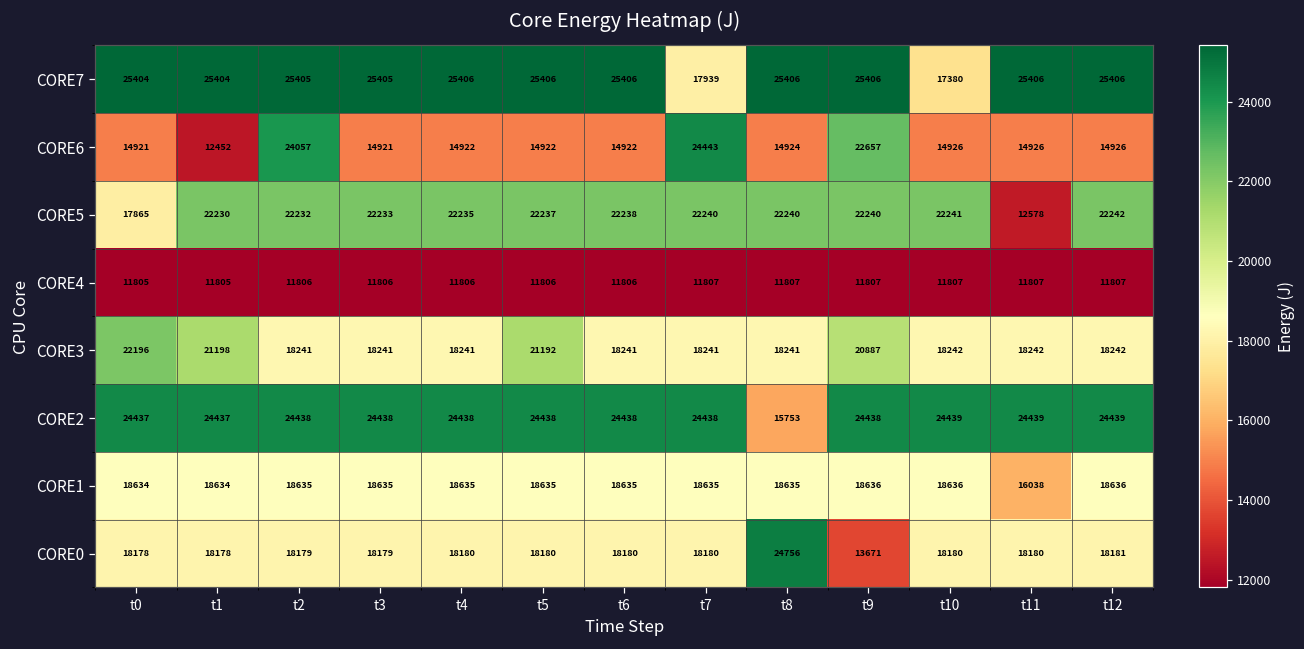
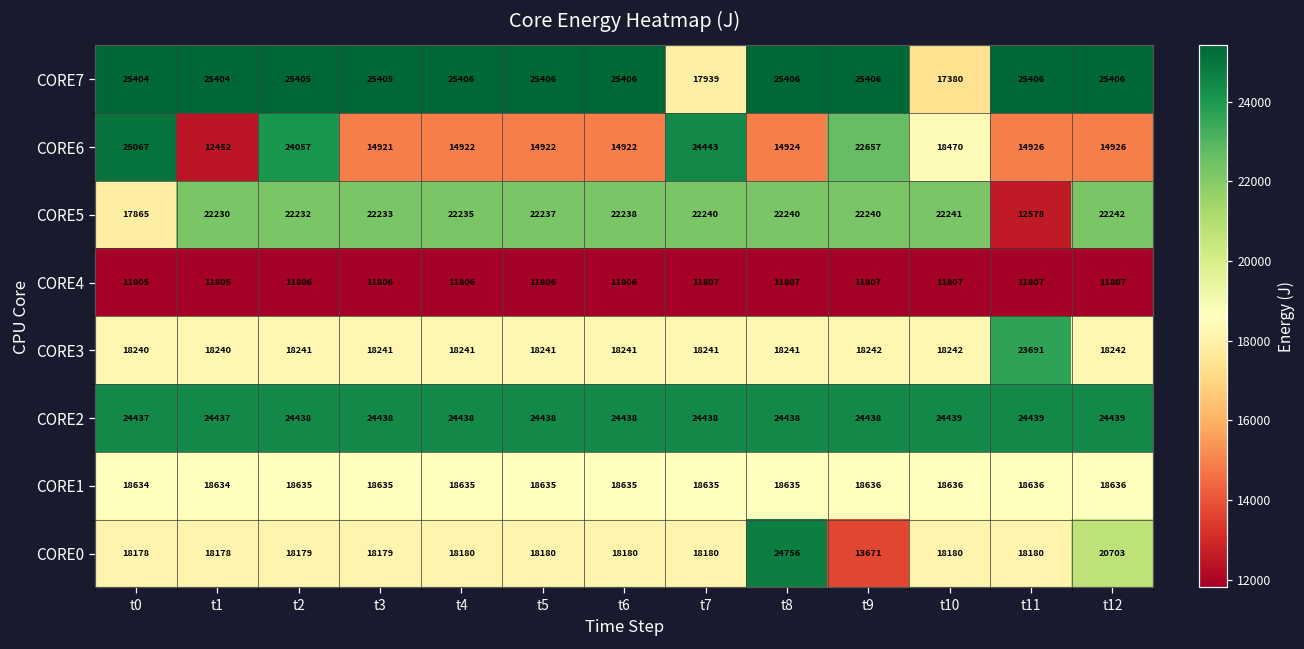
CORE6, t0: 14921 -> 25067
CORE6, t10: 14926 -> 18470
CORE3, t0: 22196 -> 18240
CORE3, t1: 21198 -> 18240
CORE3, t5: 21192 -> 18241
CORE3, t9: 20887 -> 18242
CORE3, t11: 18242 -> 23691
CORE2, t8: 15753 -> 24438
CORE1, t11: 16038 -> 18636
CORE0, t12: 18181 -> 20703
